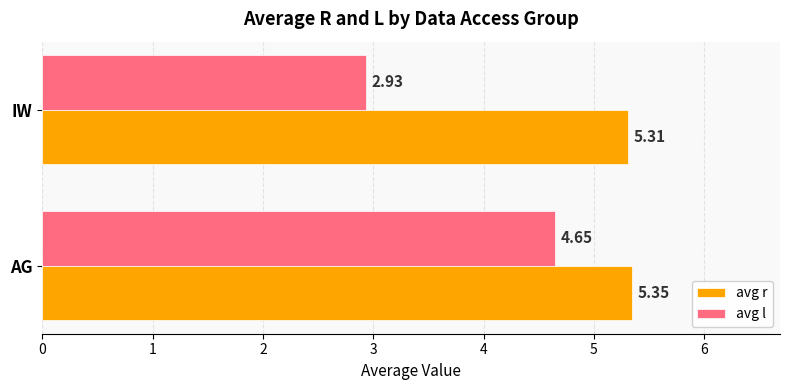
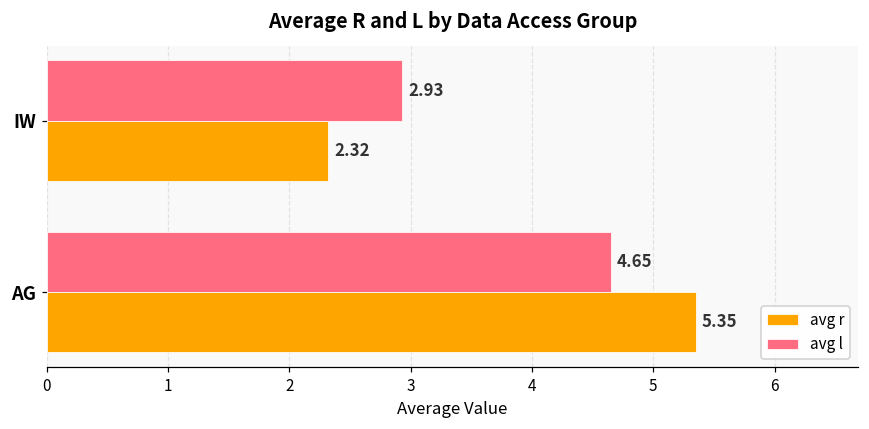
avg r, IW: 5.31 -> 2.32
